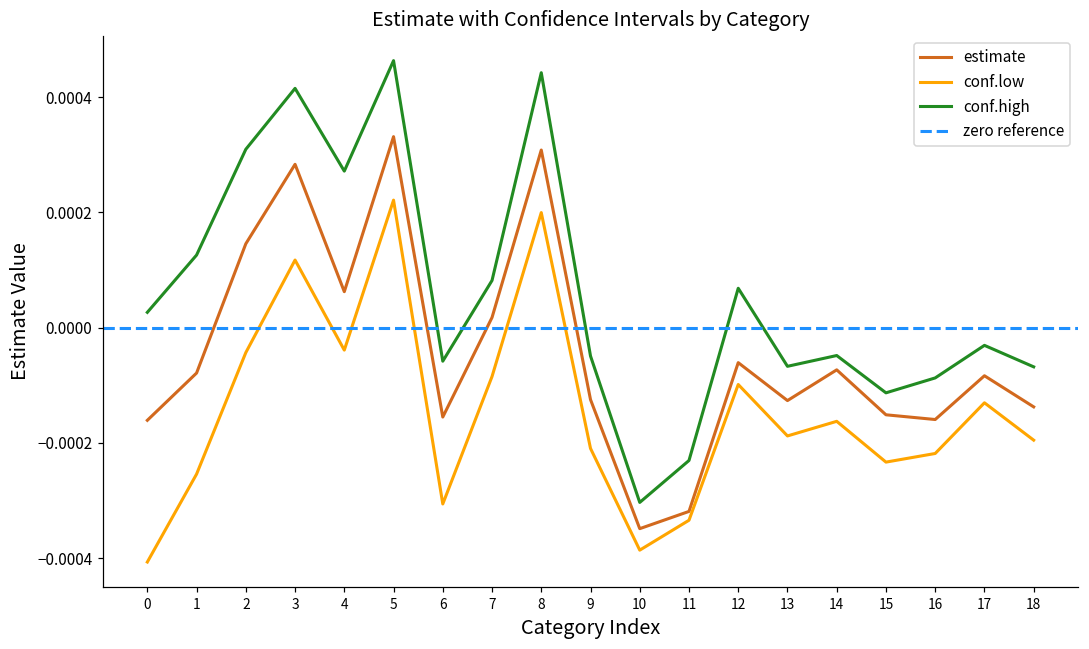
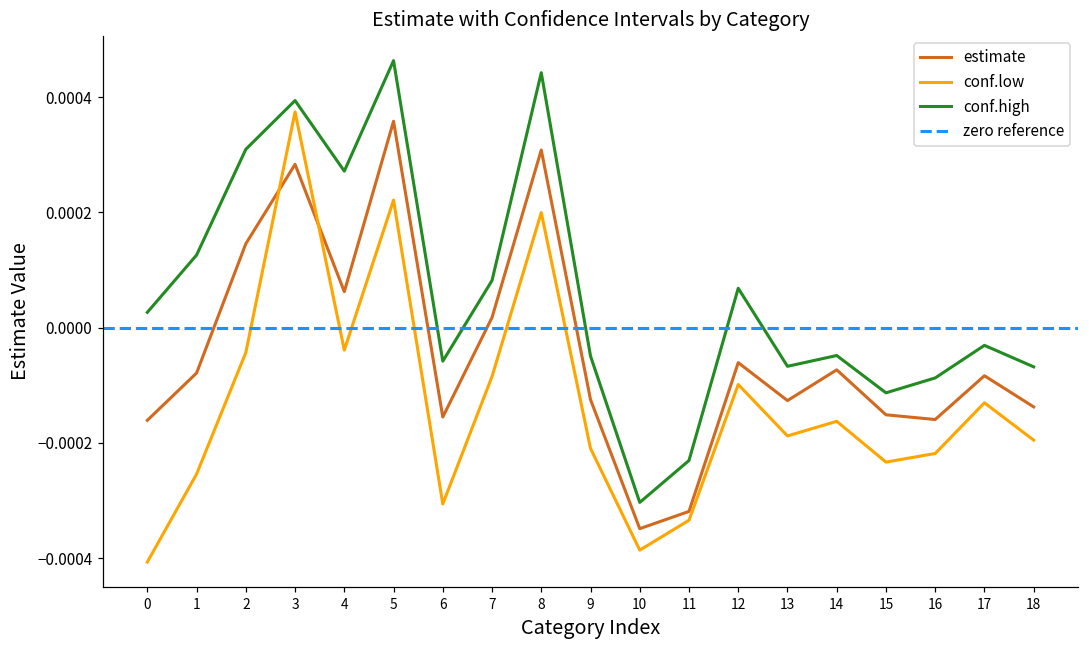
conf.low, 3: 0.00012 -> 0.00037
conf.high, 3: 0.00042 -> 0.00039
estimate, 5: 0.00033 -> 0.00036
